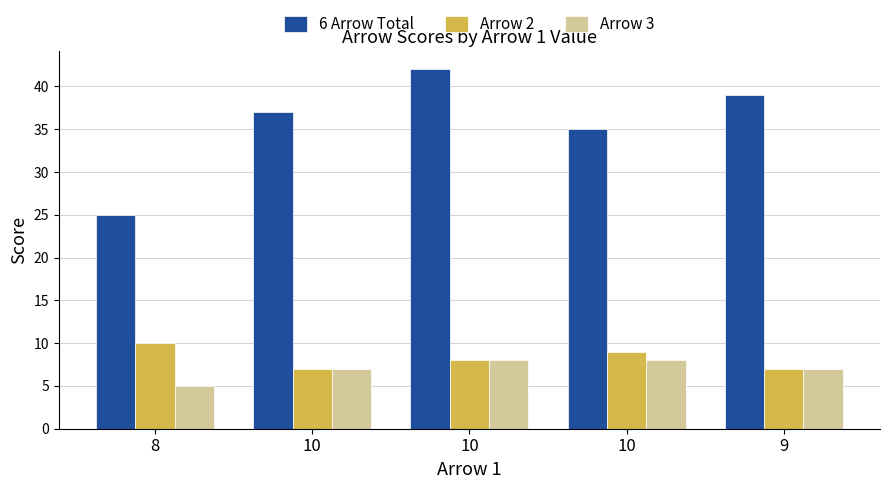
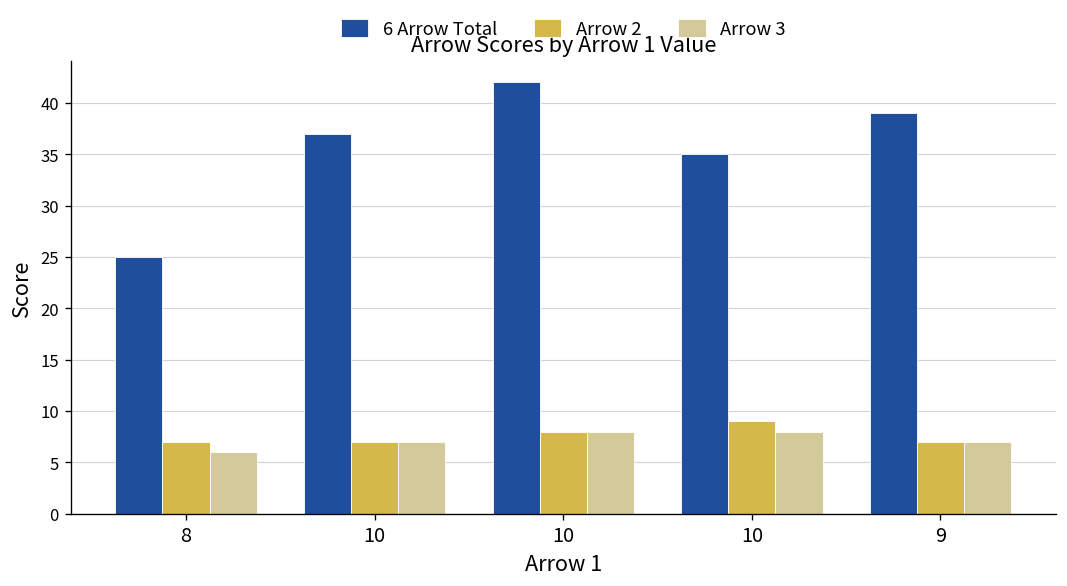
Arrow 2, 8: 10 -> 7
Arrow 3, 8: 5 -> 6
